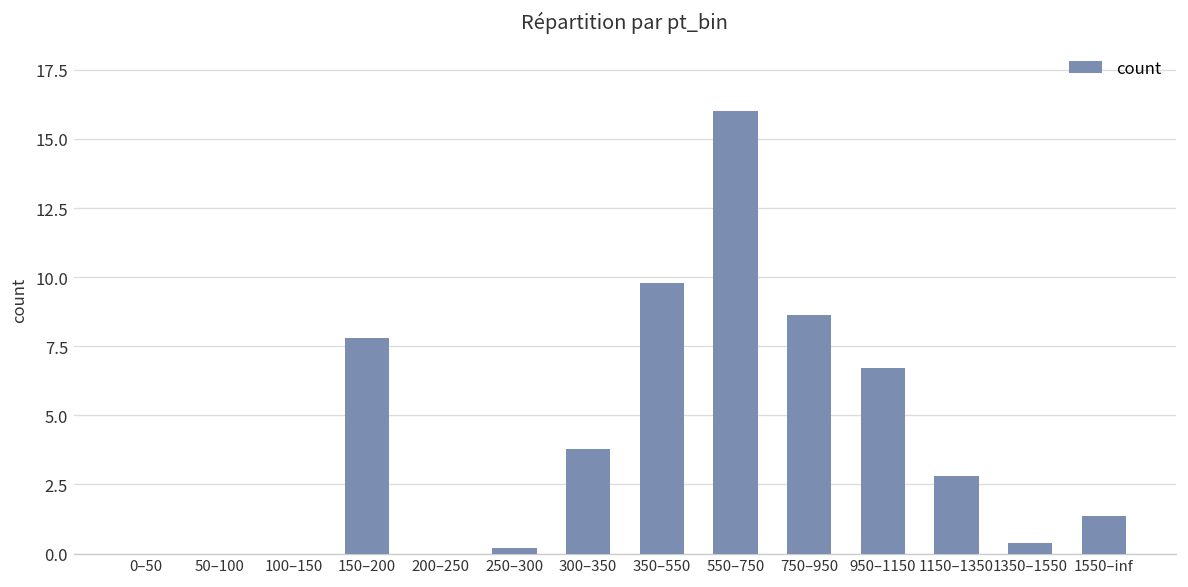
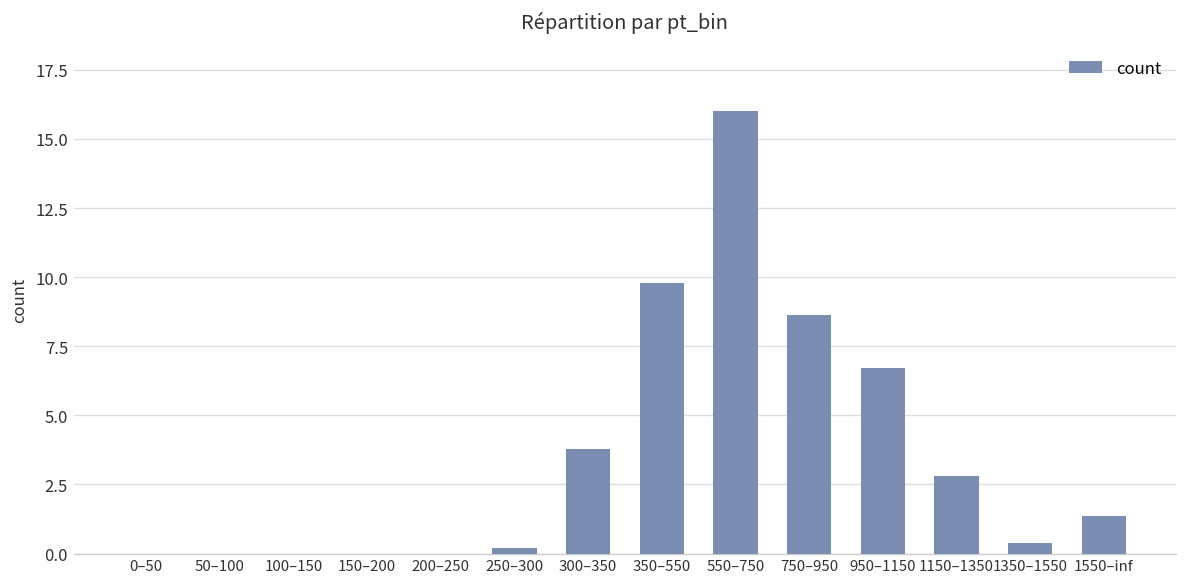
150–200: 7.8 -> 0.0
